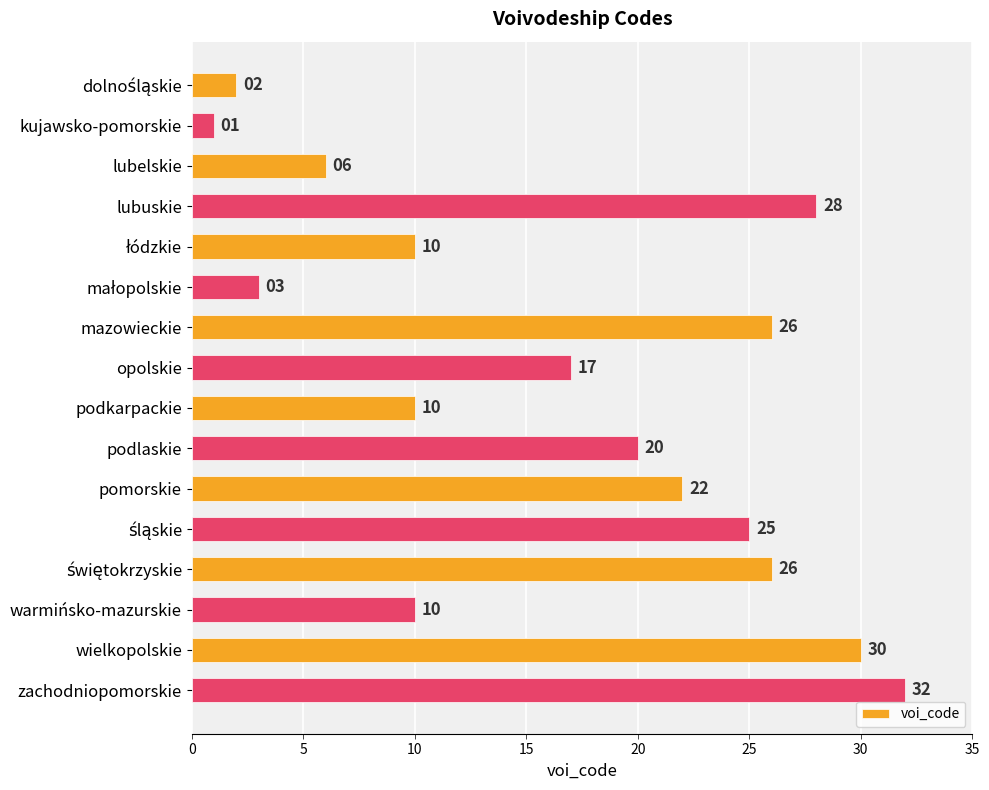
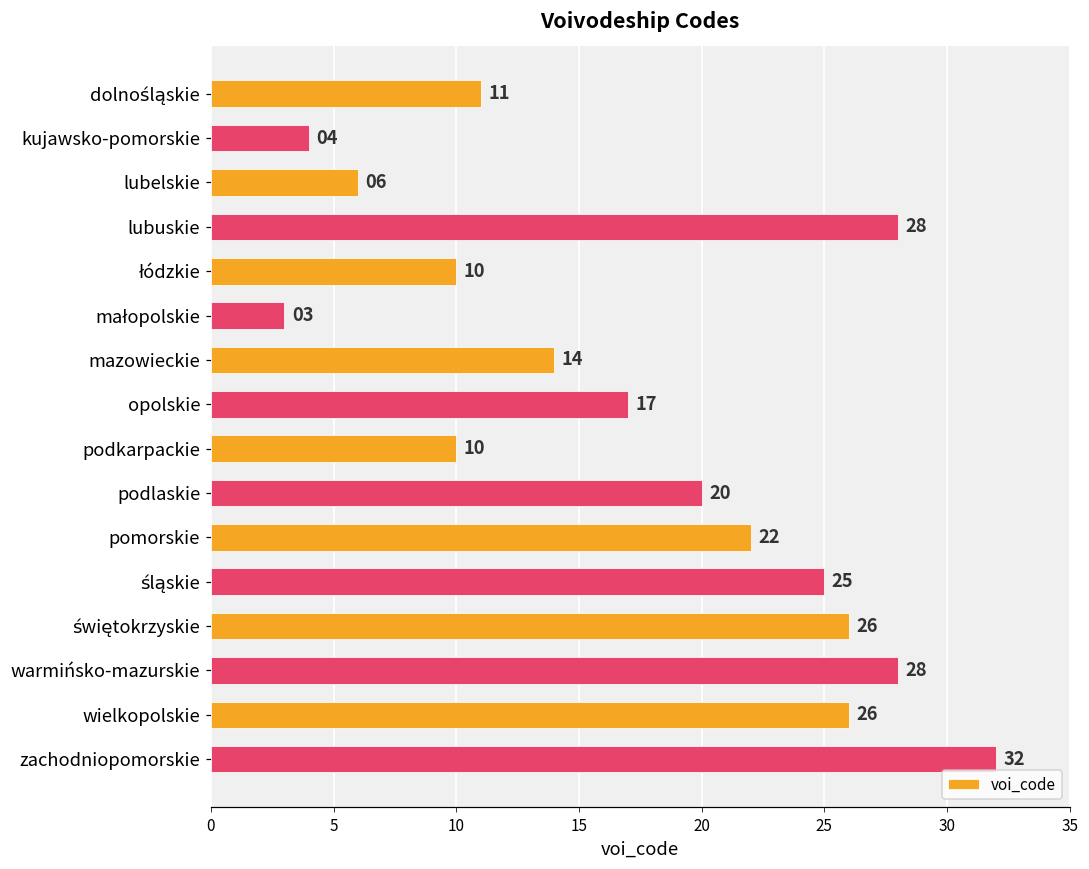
dolnośląskie: 02 -> 11
kujawsko-pomorskie: 01 -> 04
mazowieckie: 26 -> 14
warmińsko-mazurskie: 10 -> 28
wielkopolskie: 30 -> 26
